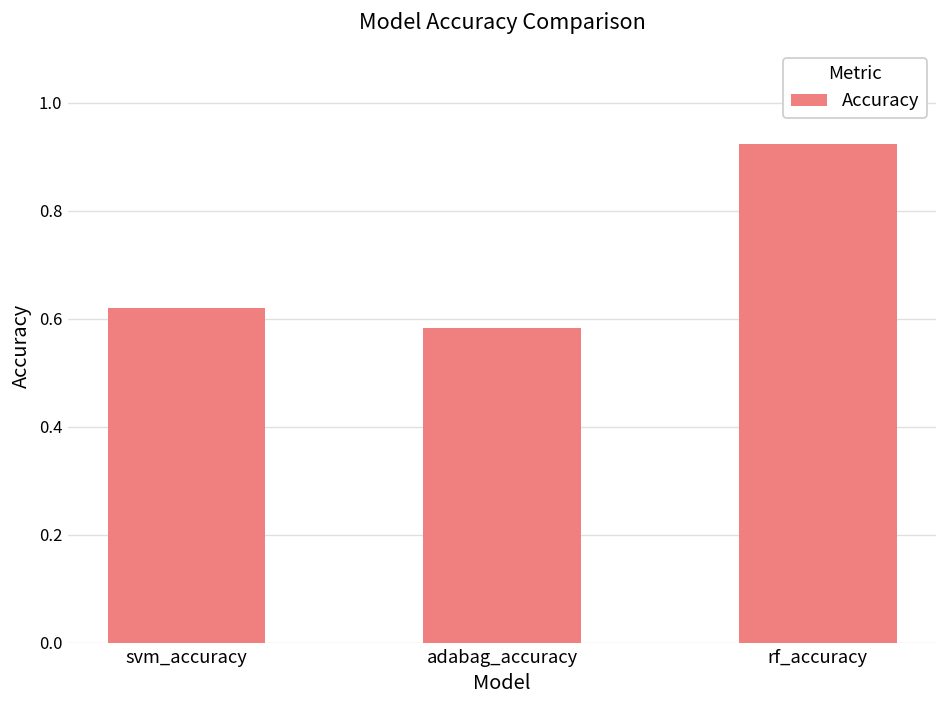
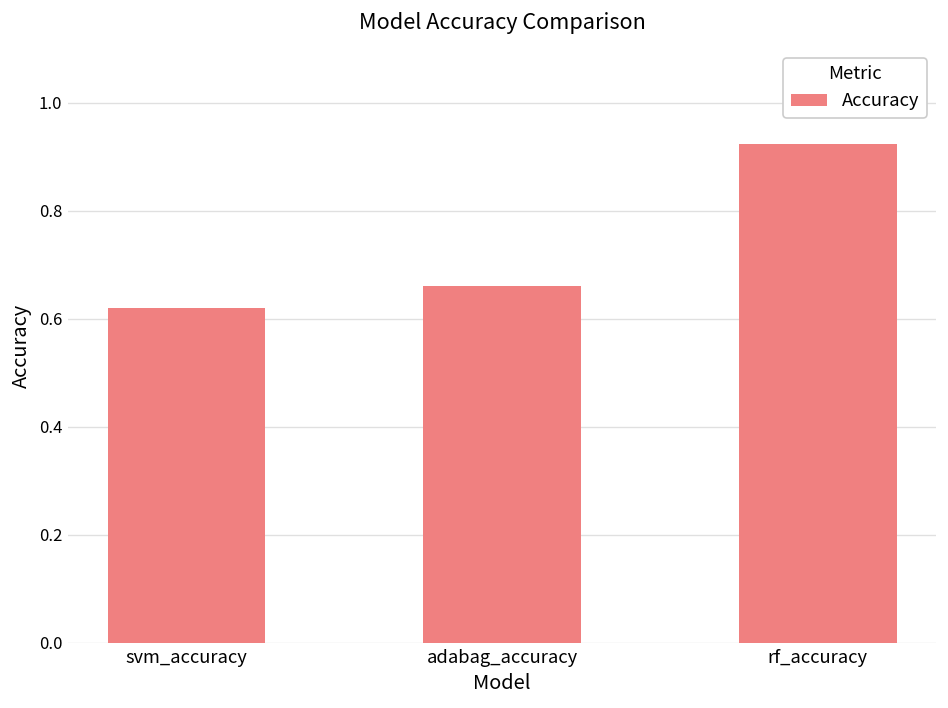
adabag_accuracy: 0.58 -> 0.66
